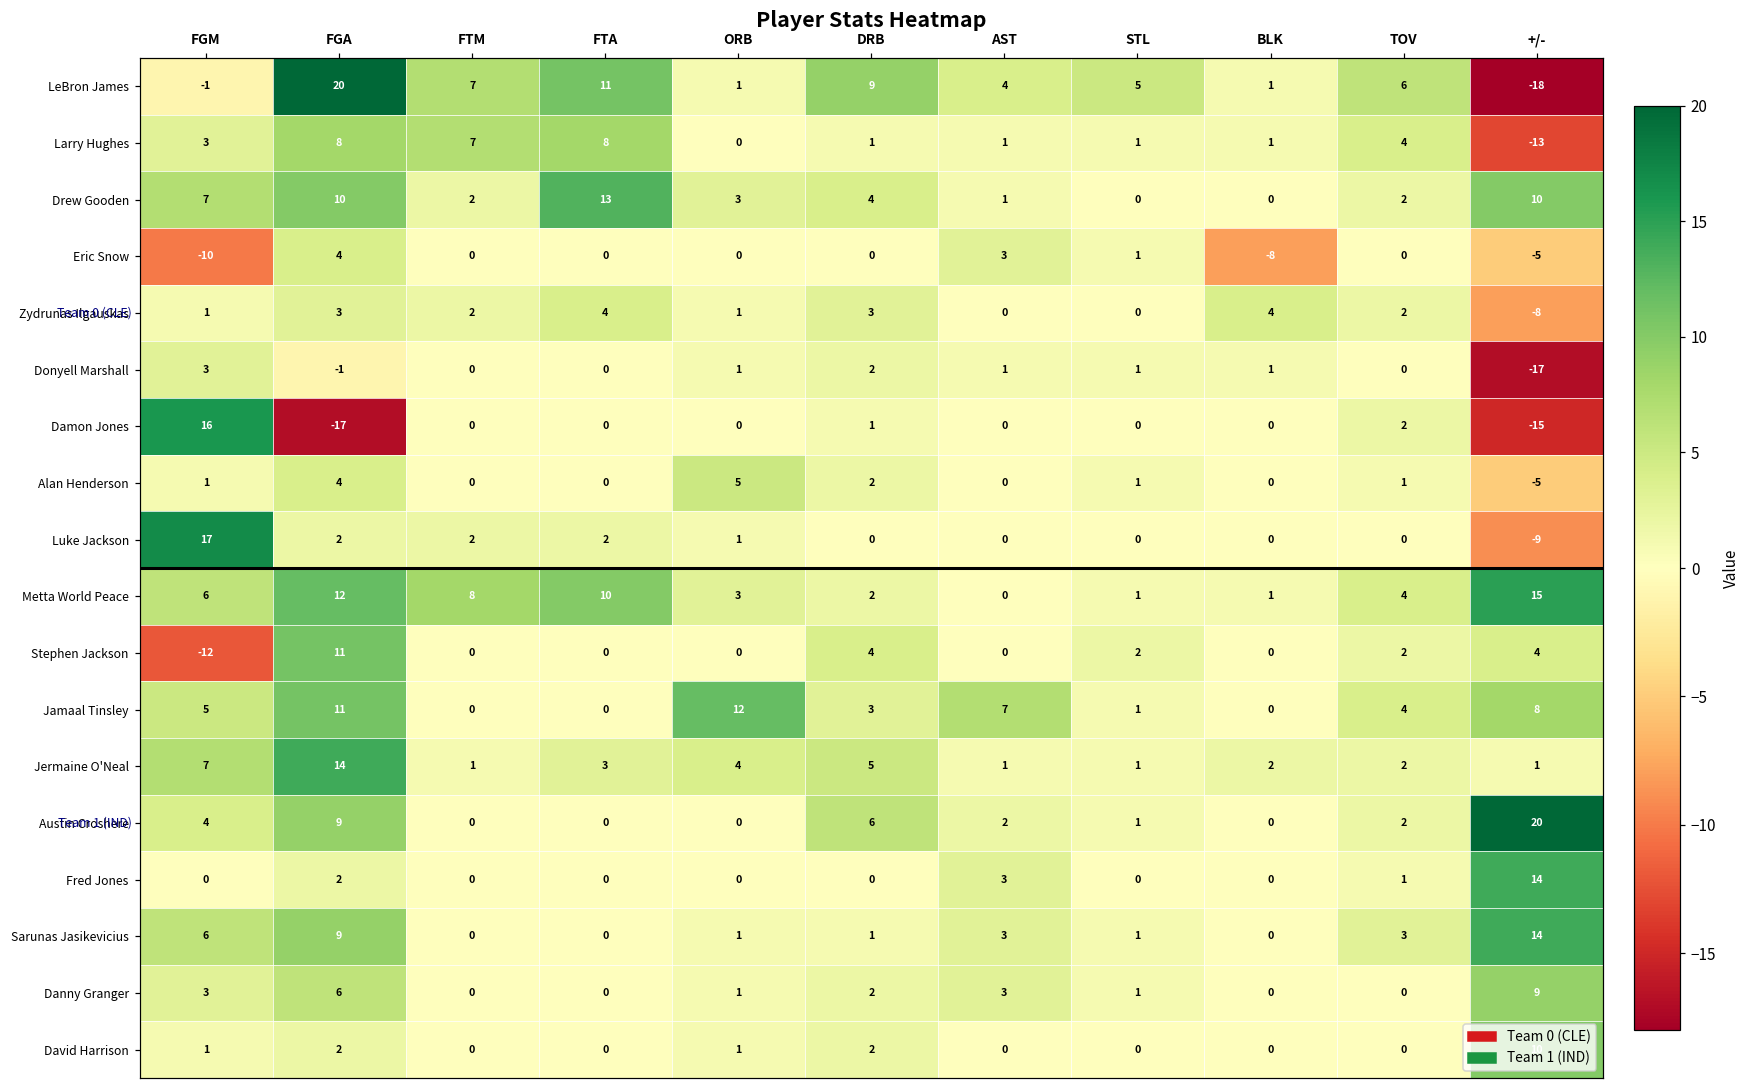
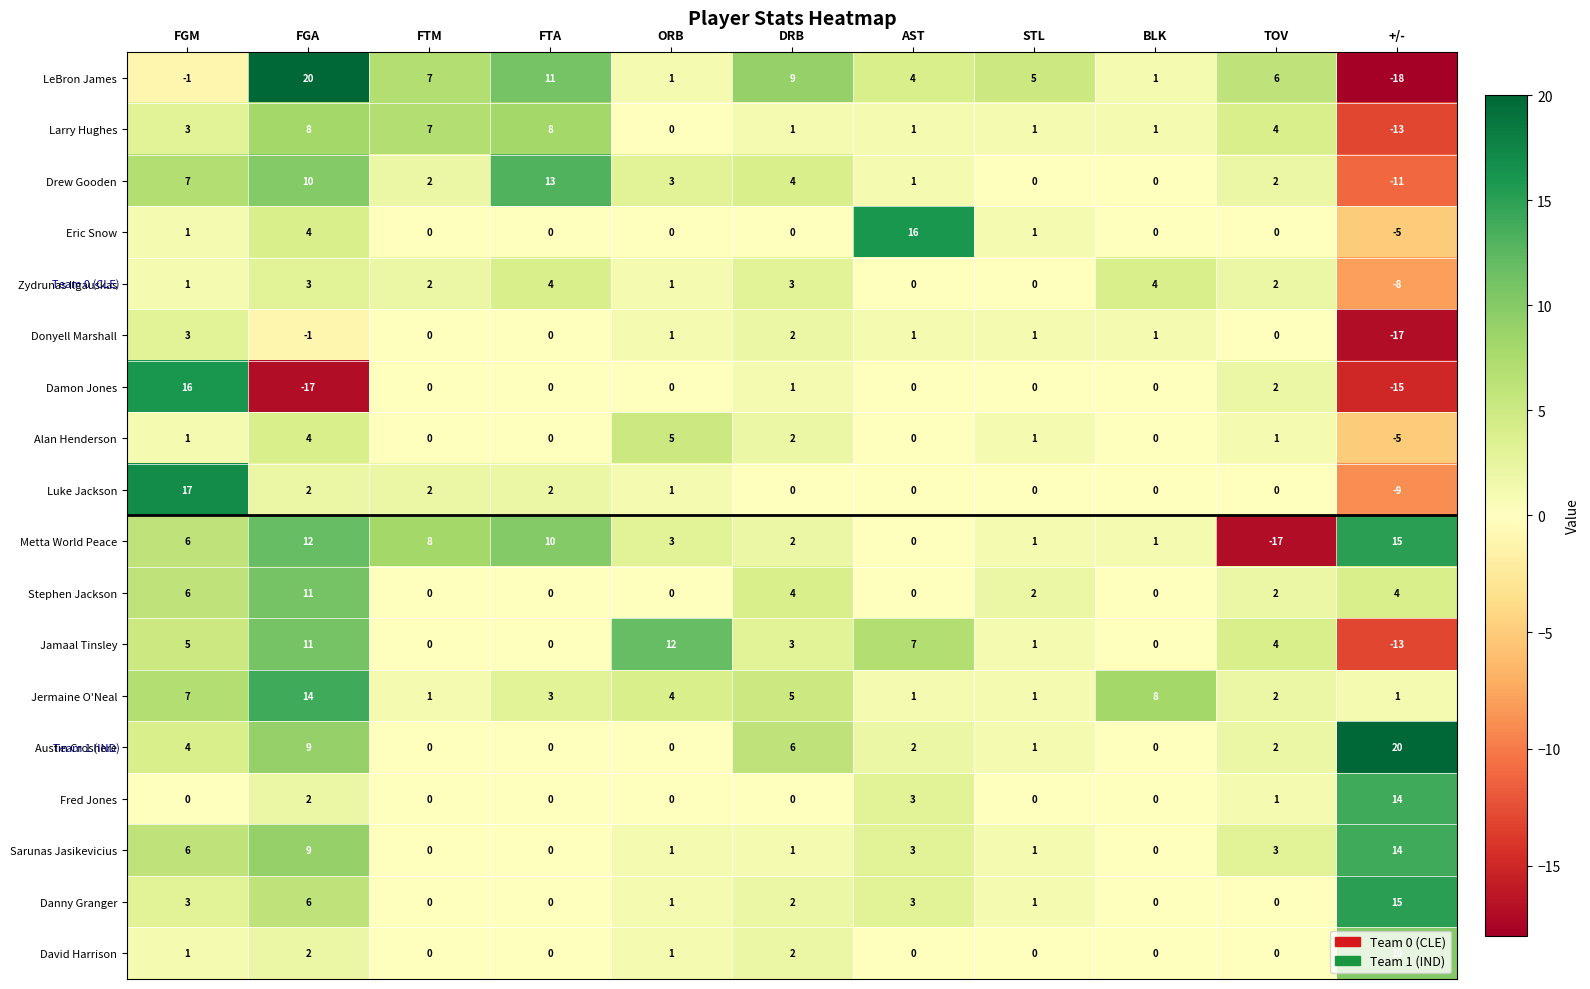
Drew Gooden, +/-: 10 -> -11
Eric Snow, FGM: -10 -> 1
Eric Snow, AST: 3 -> 16
Eric Snow, BLK: -8 -> 0
Metta World Peace, TOV: 4 -> -17
Stephen Jackson, FGM: -12 -> 6
Jamaal Tinsley, +/-: 8 -> -13
Jermaine O'Neal, BLK: 2 -> 8
Danny Granger, +/-: 9 -> 15
